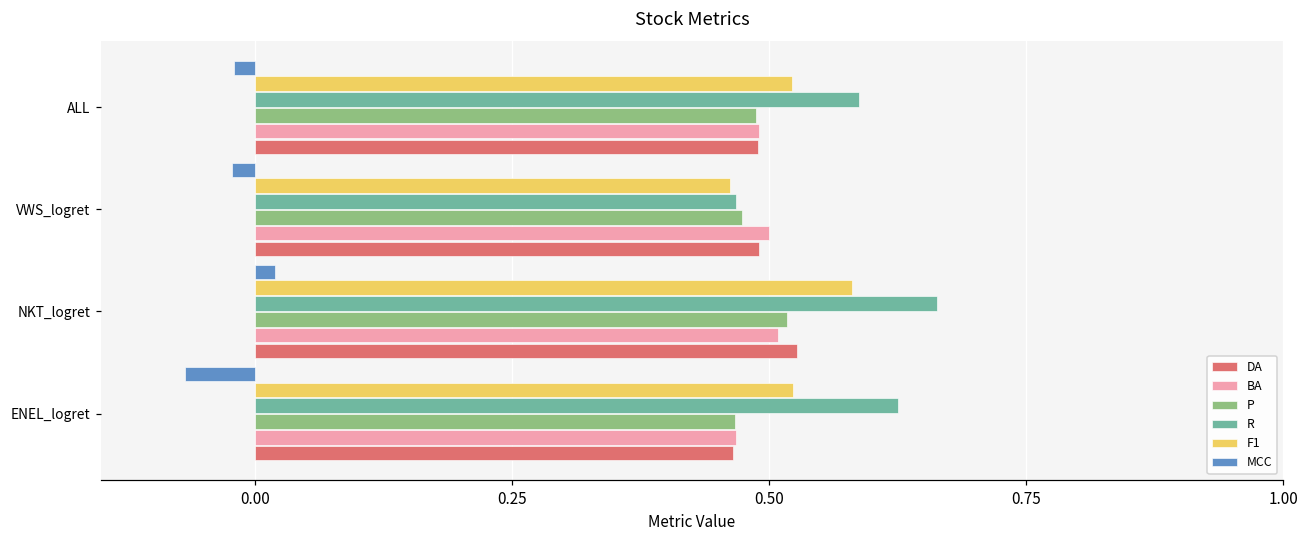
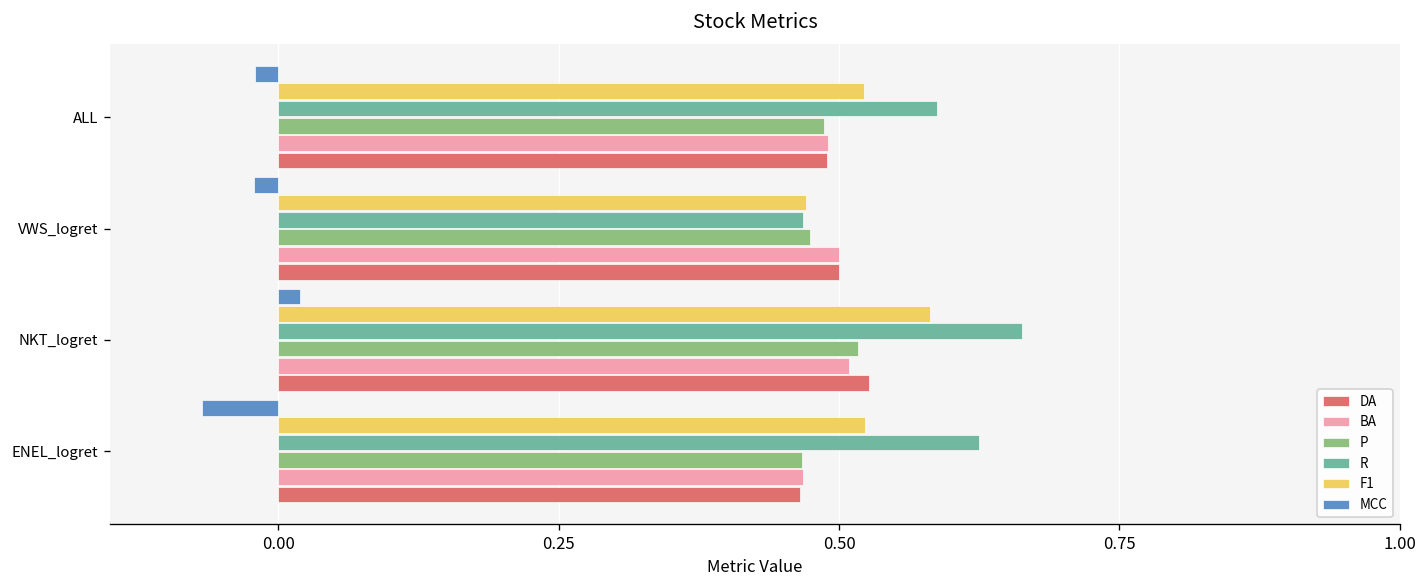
F1, VWS_logret: 0.46 -> 0.47
DA, VWS_logret: 0.49 -> 0.50
